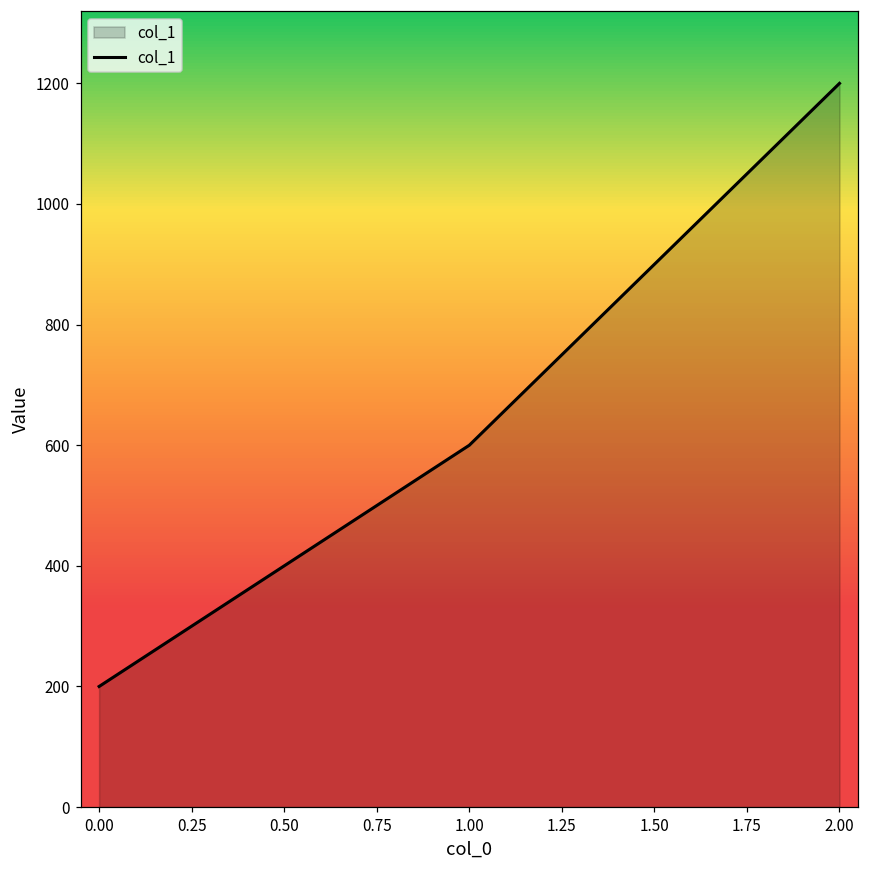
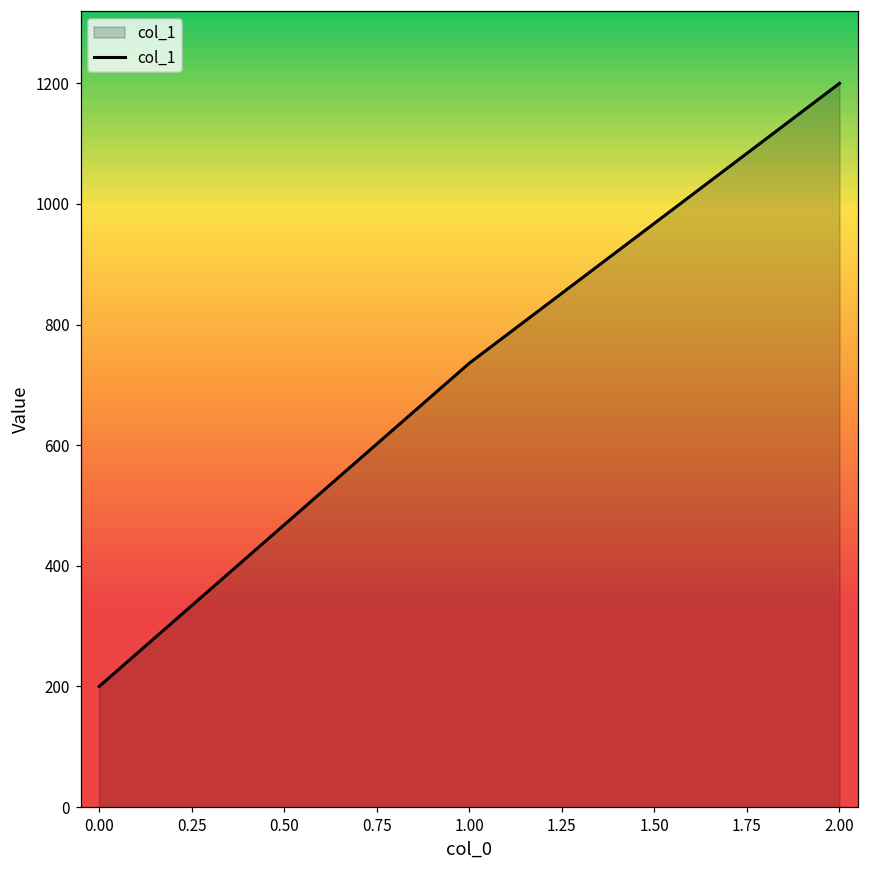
1.00: 600 -> 740
